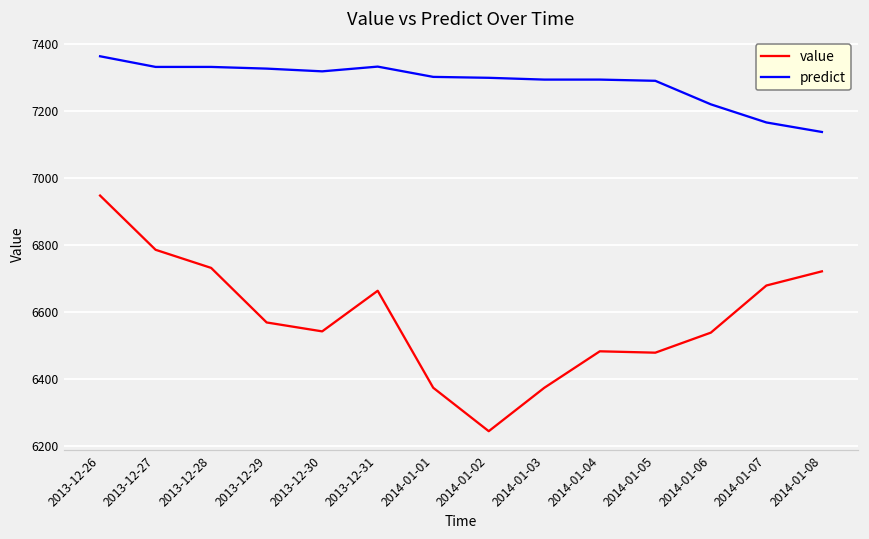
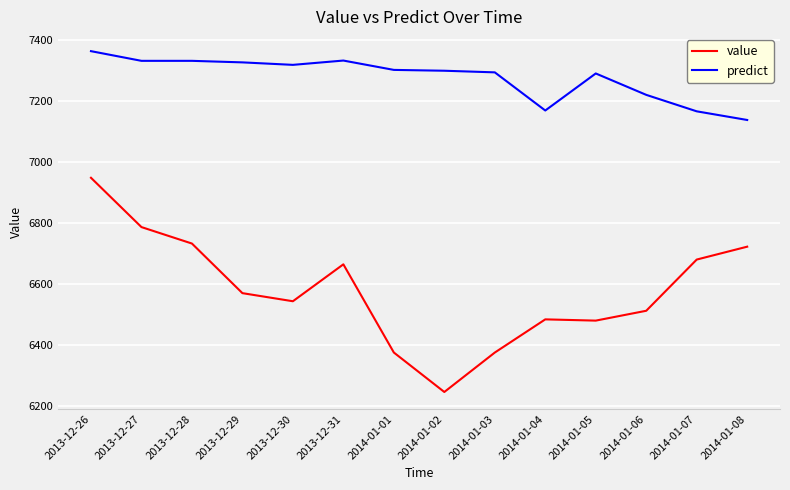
predict, 2014-01-04: 7290 -> 7170
value, 2014-01-06: 6540 -> 6510
